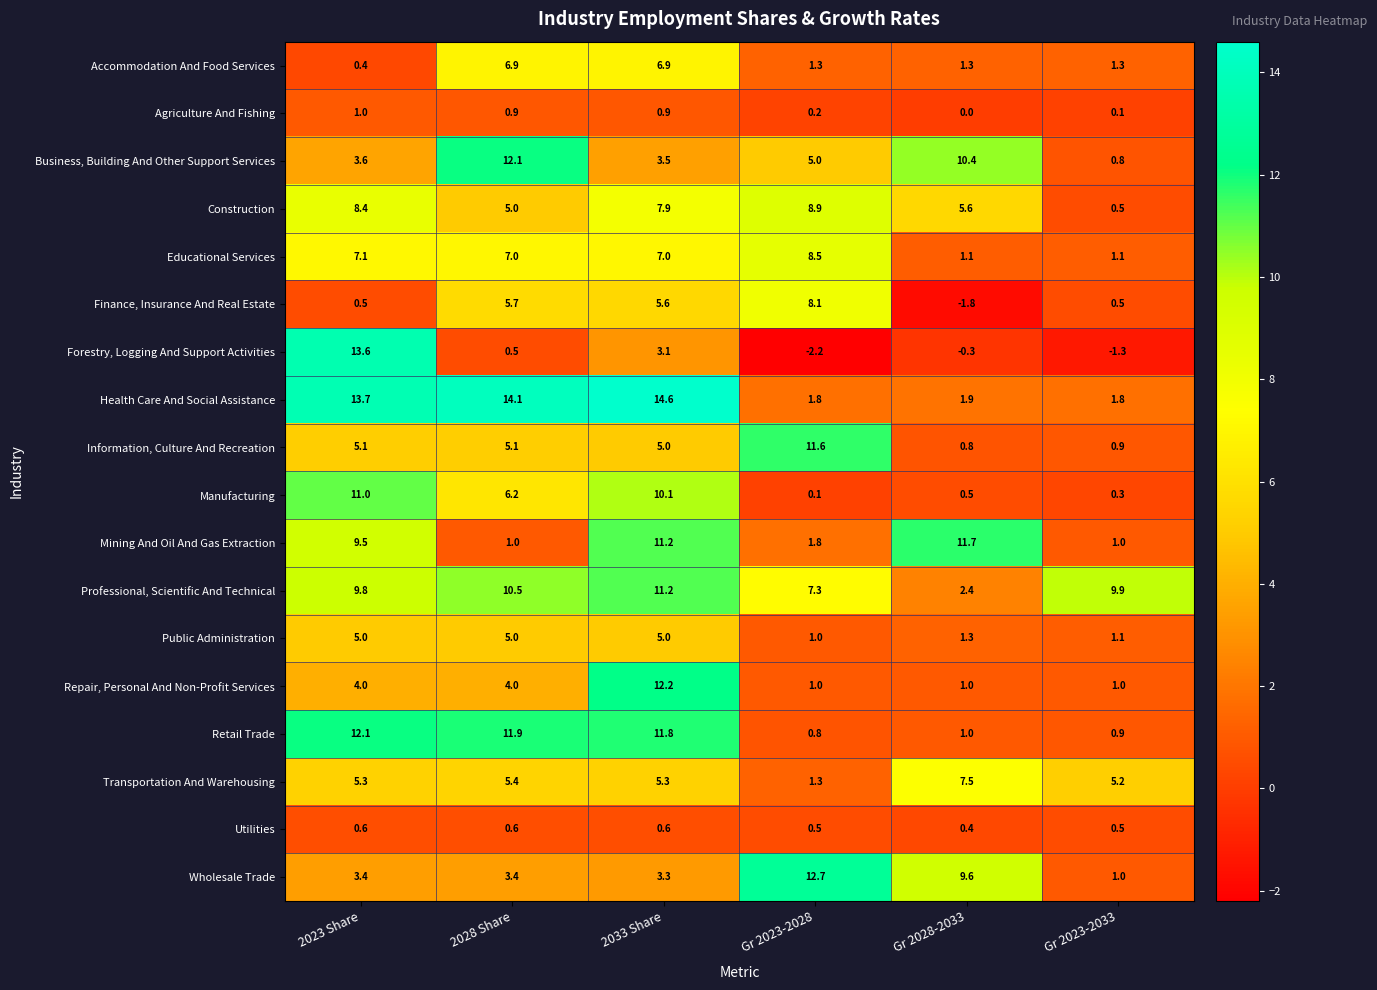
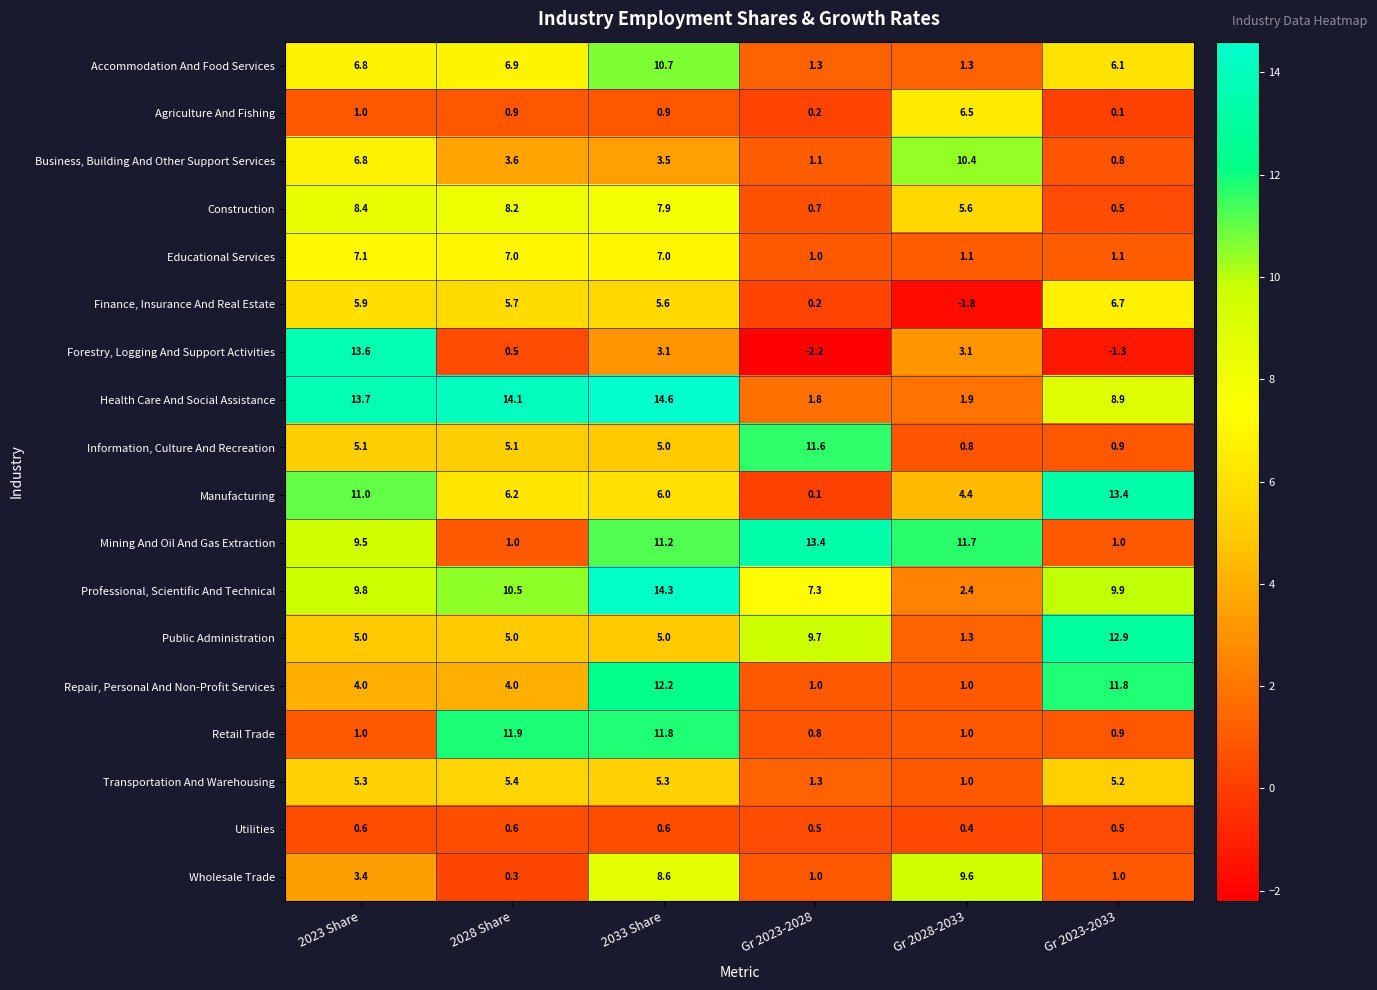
Accommodation And Food Services, 2023 Share: 0.4 -> 6.8
Accommodation And Food Services, 2033 Share: 6.9 -> 10.7
Accommodation And Food Services, Gr 2023-2033: 1.3 -> 6.1
Agriculture And Fishing, Gr 2028-2033: 0.0 -> 6.5
Business, Building And Other Support Services, 2023 Share: 3.6 -> 6.8
Business, Building And Other Support Services, 2028 Share: 12.1 -> 3.6
Business, Building And Other Support Services, Gr 2023-2028: 5.0 -> 1.1
Construction, 2028 Share: 5.0 -> 8.2
Construction, Gr 2023-2028: 8.9 -> 0.7
Educational Services, Gr 2023-2028: 8.5 -> 1.0
Finance, Insurance And Real Estate, 2023 Share: 0.5 -> 5.9
Finance, Insurance And Real Estate, Gr 2023-2028: 8.1 -> 0.2
Finance, Insurance And Real Estate, Gr 2023-2033: 0.5 -> 6.7
Forestry, Logging And Support Activities, Gr 2028-2033: -0.3 -> 3.1
Health Care And Social Assistance, Gr 2023-2033: 1.8 -> 8.9
Manufacturing, 2033 Share: 10.1 -> 6.0
Manufacturing, Gr 2028-2033: 0.5 -> 4.4
Manufacturing, Gr 2023-2033: 0.3 -> 13.4
Mining And Oil And Gas Extraction, Gr 2023-2028: 1.8 -> 13.4
Professional, Scientific And Technical, 2033 Share: 11.2 -> 14.3
Public Administration, Gr 2023-2028: 1.0 -> 9.7
Public Administration, Gr 2023-2033: 1.1 -> 12.9
Repair, Personal And Non-Profit Services, Gr 2023-2033: 1.0 -> 11.8
Retail Trade, 2023 Share: 12.1 -> 1.0
Transportation And Warehousing, Gr 2028-2033: 7.5 -> 1.0
Wholesale Trade, 2028 Share: 3.4 -> 0.3
Wholesale Trade, 2033 Share: 3.3 -> 8.6
Wholesale Trade, Gr 2023-2028: 12.7 -> 1.0
